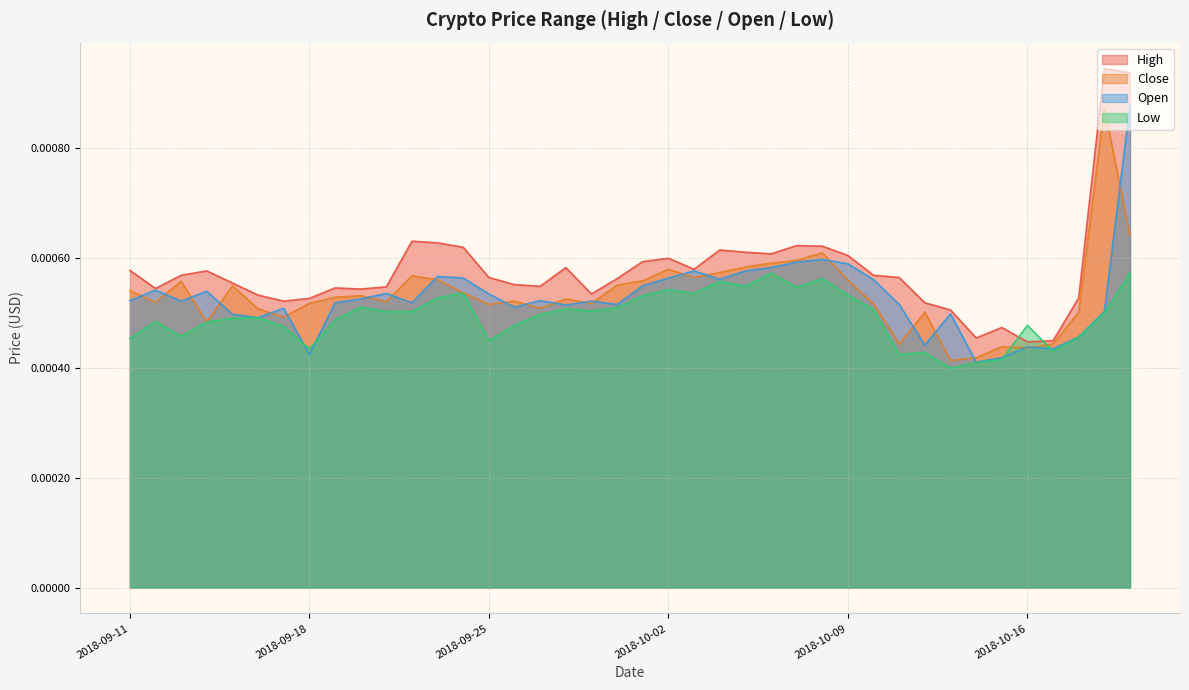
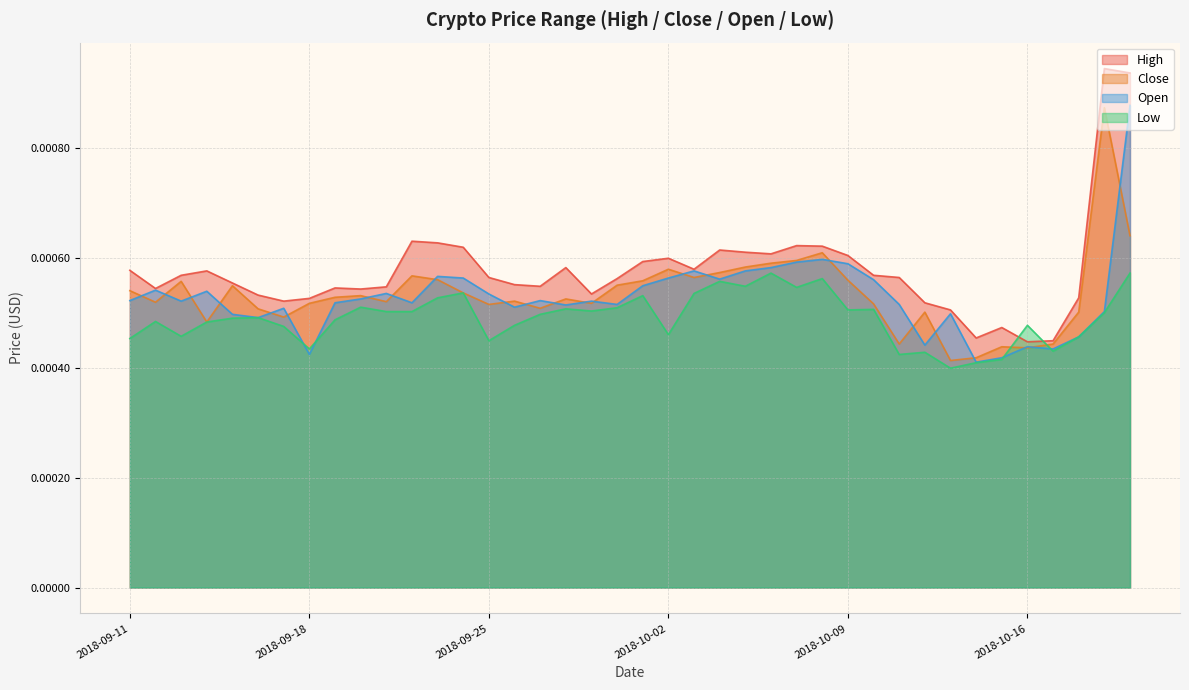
Low, 2018-10-02: 0.00054 -> 0.00046
Low, 2018-10-09: 0.00053 -> 0.00051
